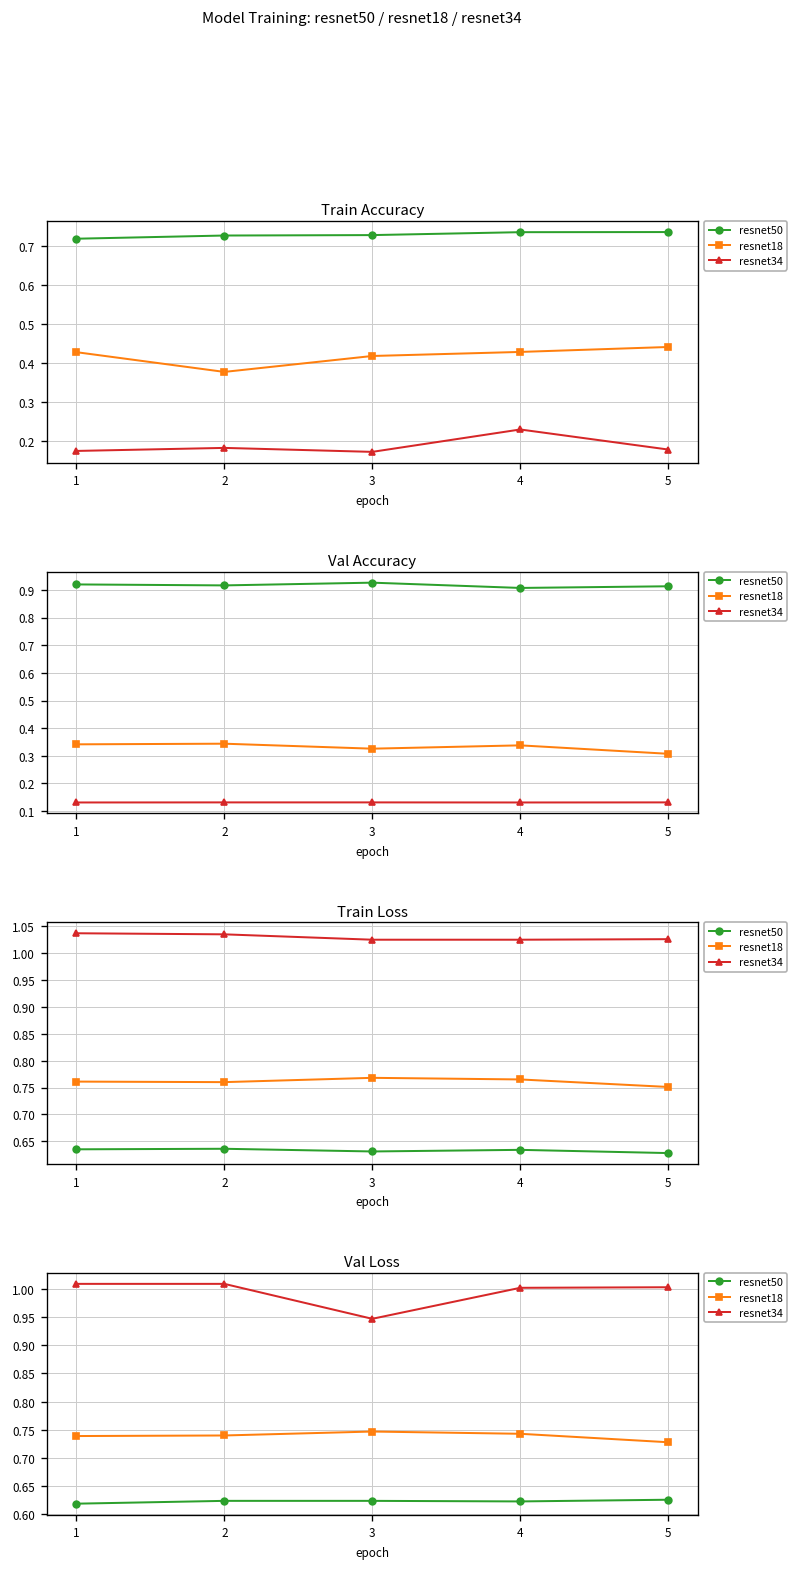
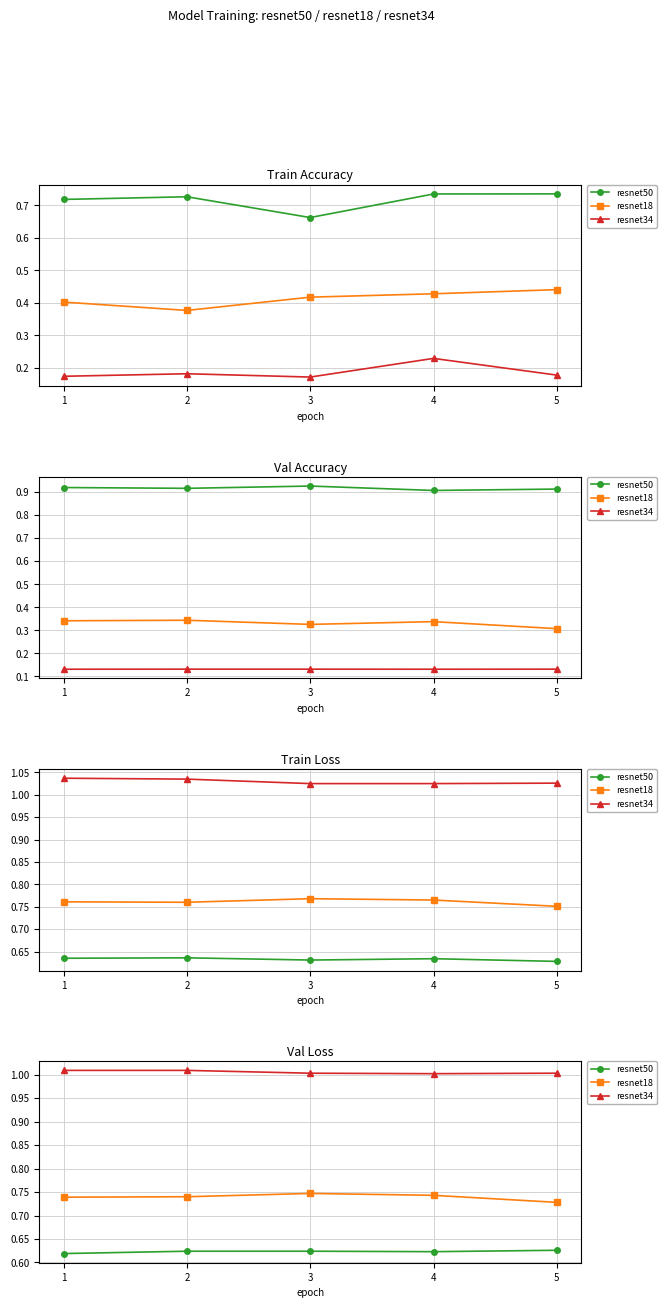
Train Accuracy, resnet18, 1: 0.43 -> 0.40
Train Accuracy, resnet50, 3: 0.73 -> 0.66
Val Loss, resnet34, 3: 0.95 -> 1.00
